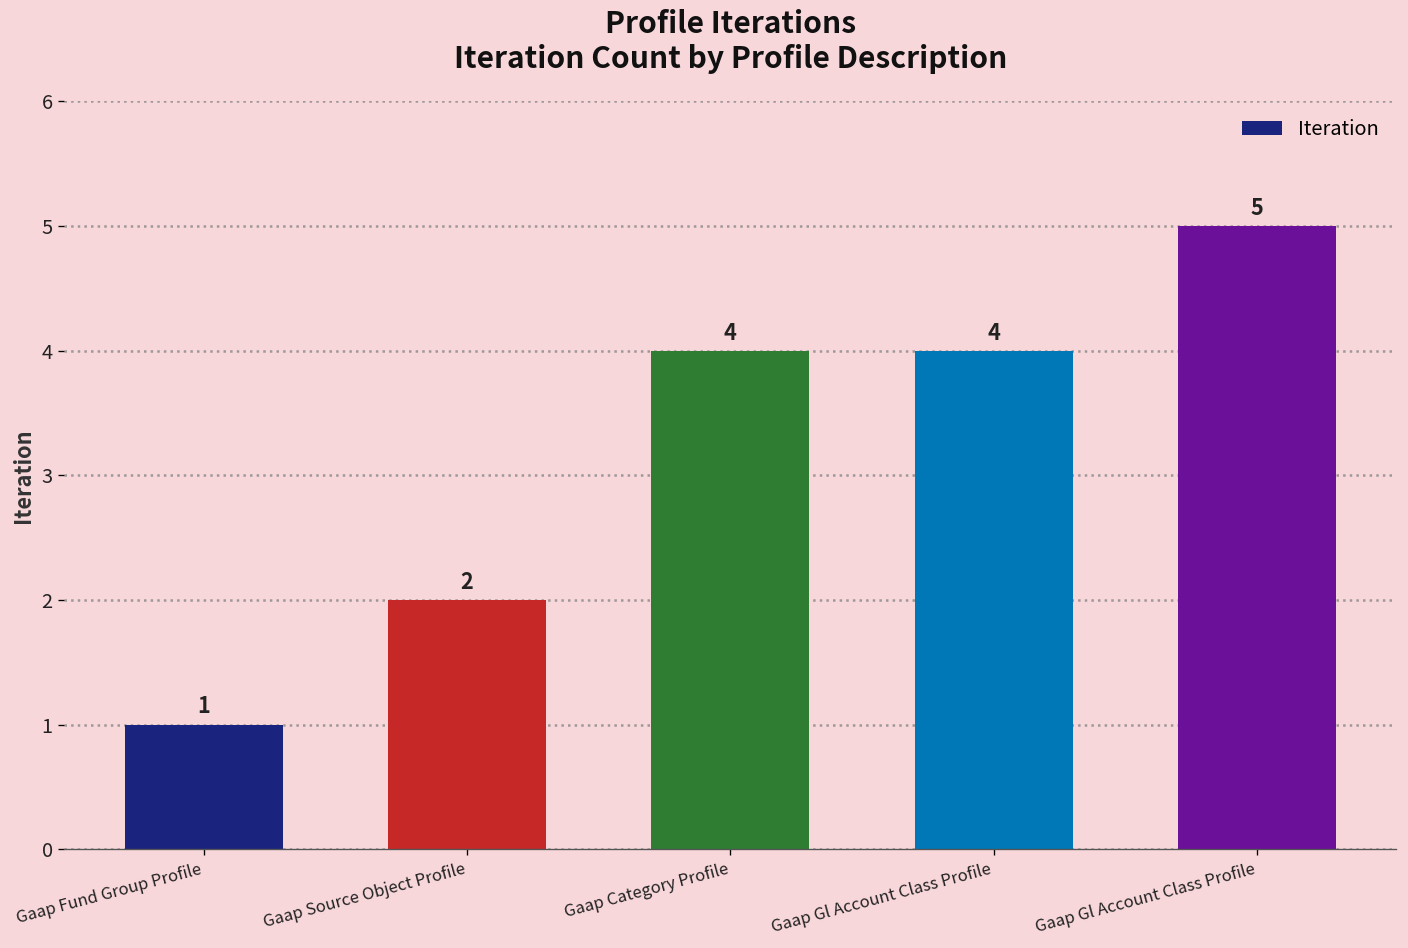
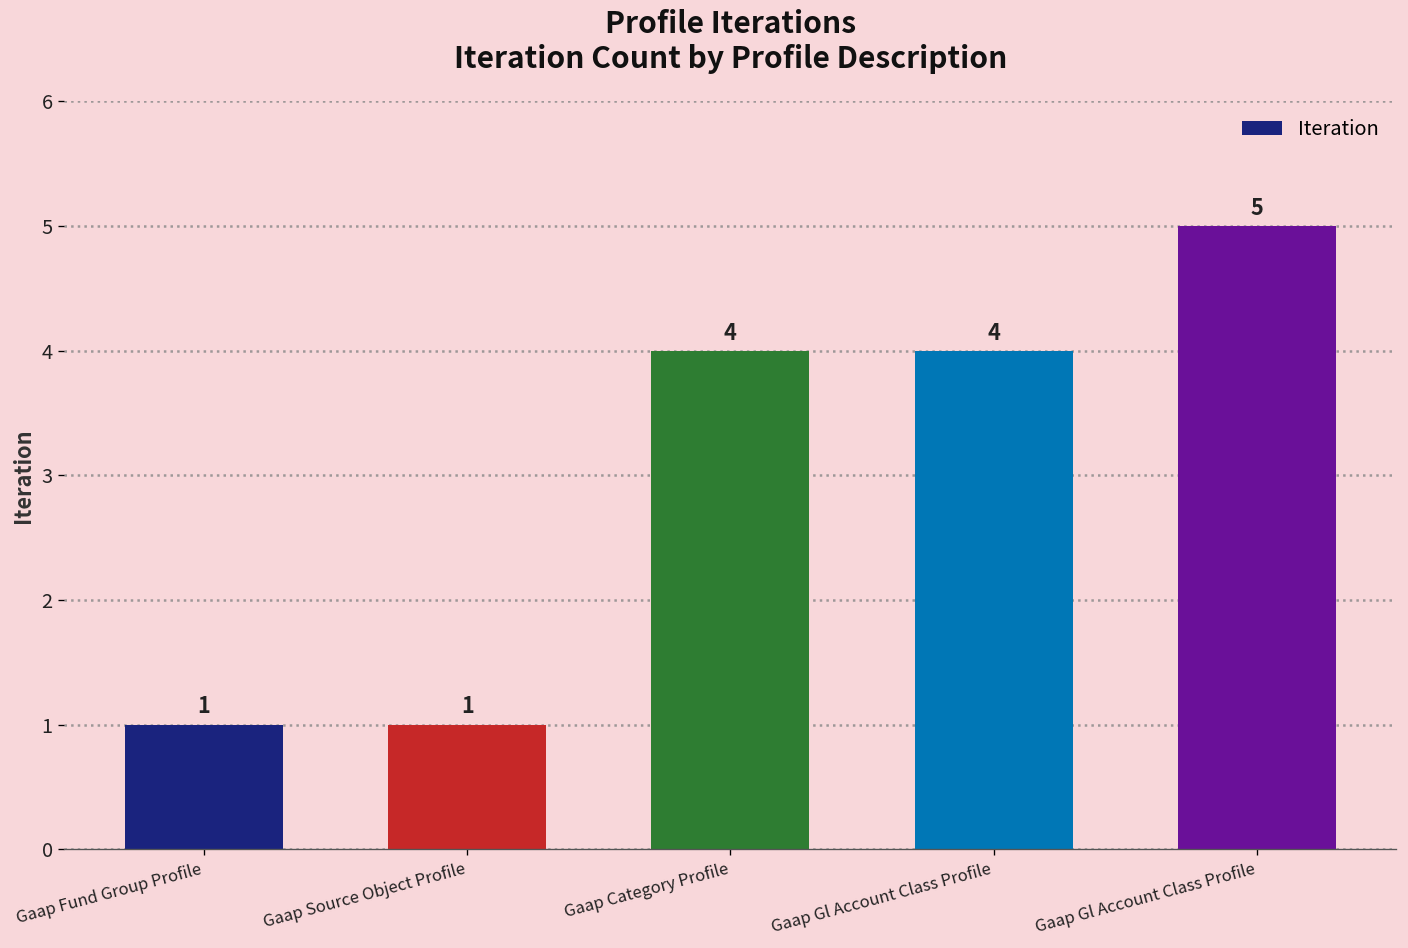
Gaap Source Object Profile: 2 -> 1
